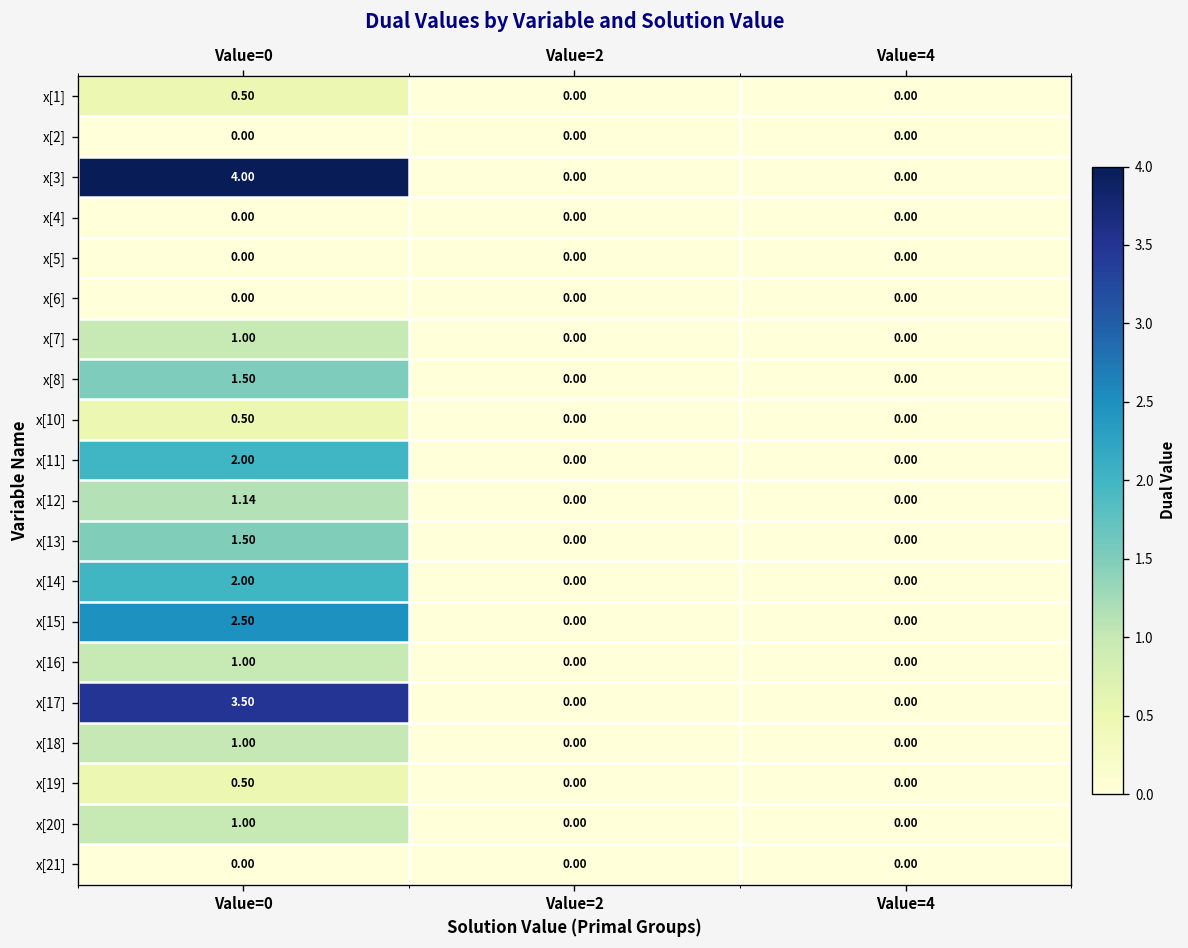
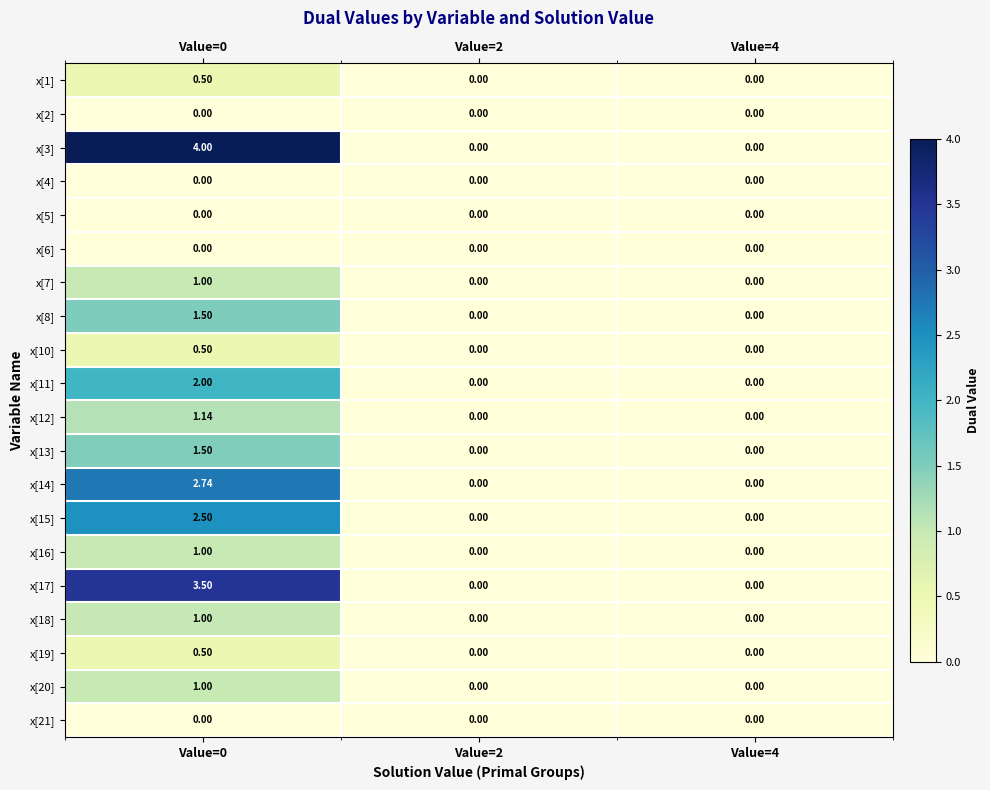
x[14], Value=0: 2.00 -> 2.74
